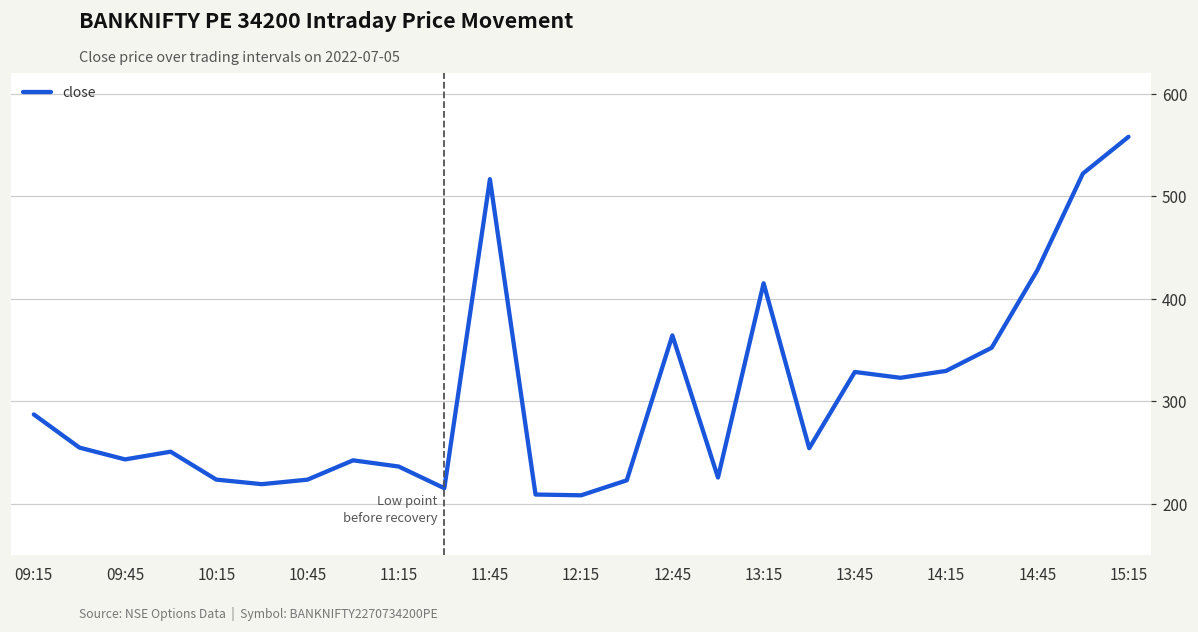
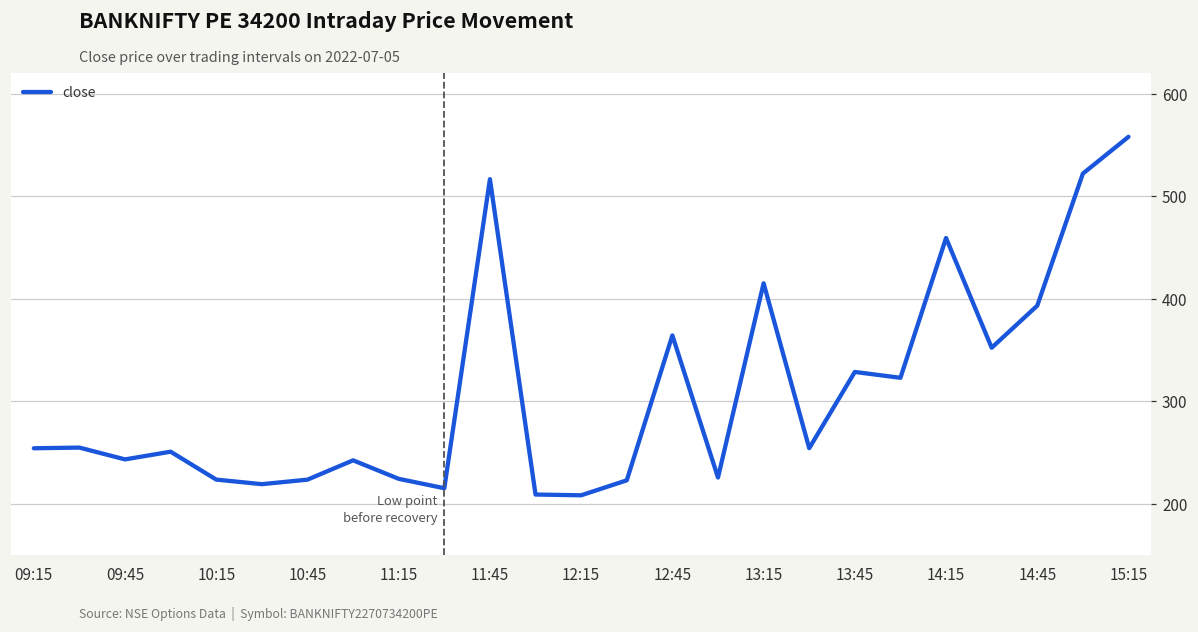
09:15: 290 -> 250
11:15: 240 -> 220
14:15: 330 -> 460
14:45: 430 -> 390
